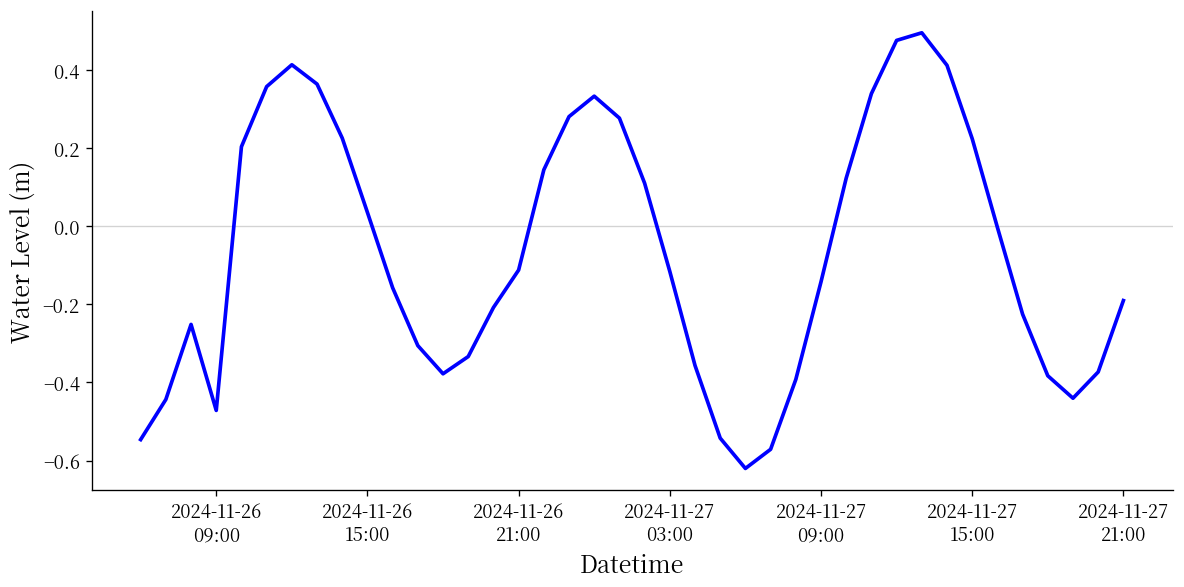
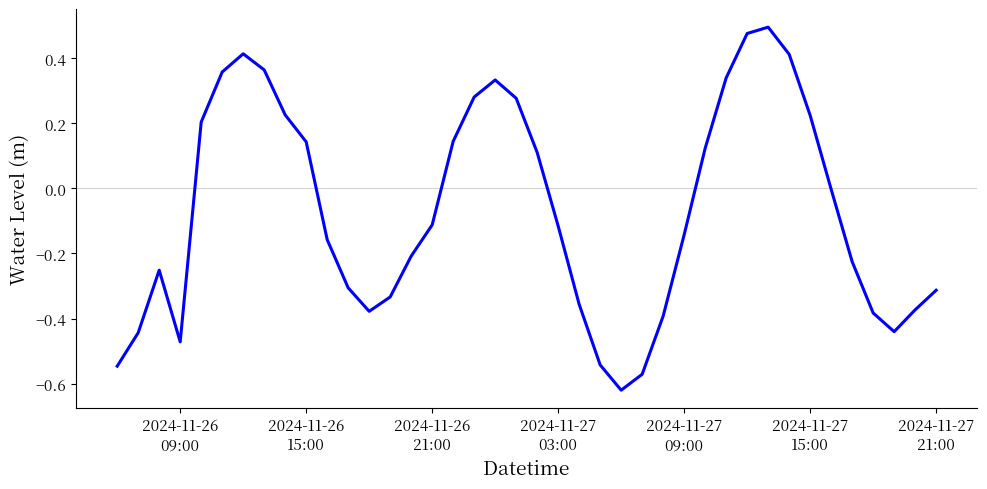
2024-11-26 15:00: 0.04 -> 0.14
2024-11-27 21:00: -0.19 -> -0.31
